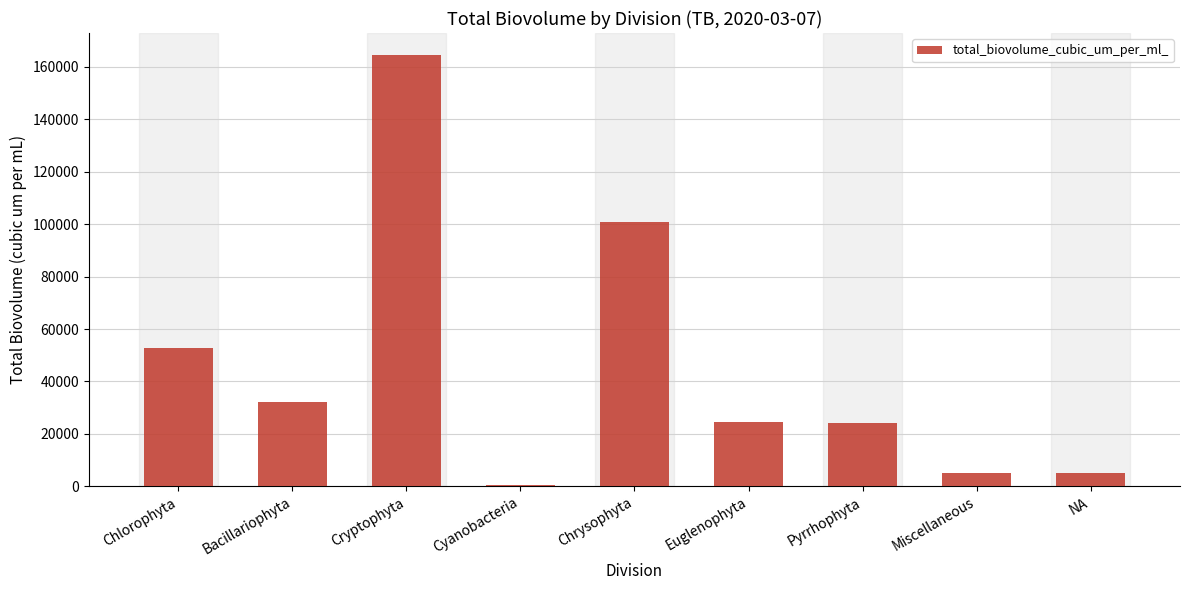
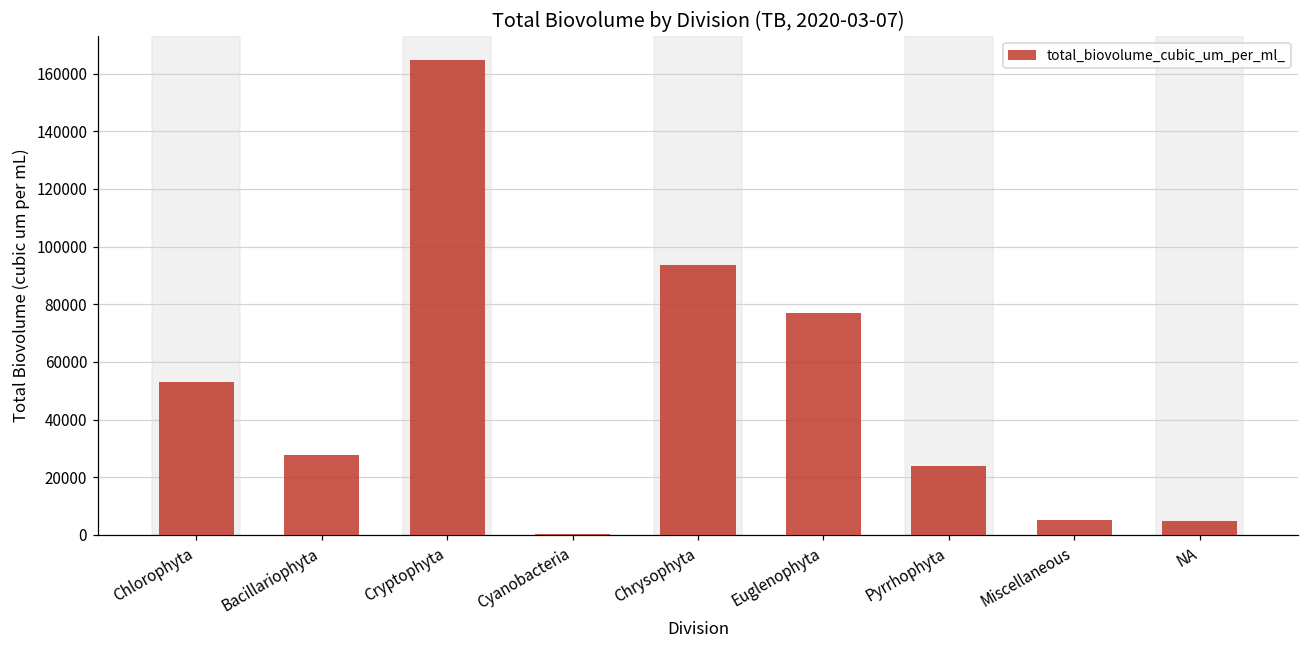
Bacillariophyta: 32000 -> 28000
Chrysophyta: 101000 -> 94000
Euglenophyta: 24000 -> 77000
